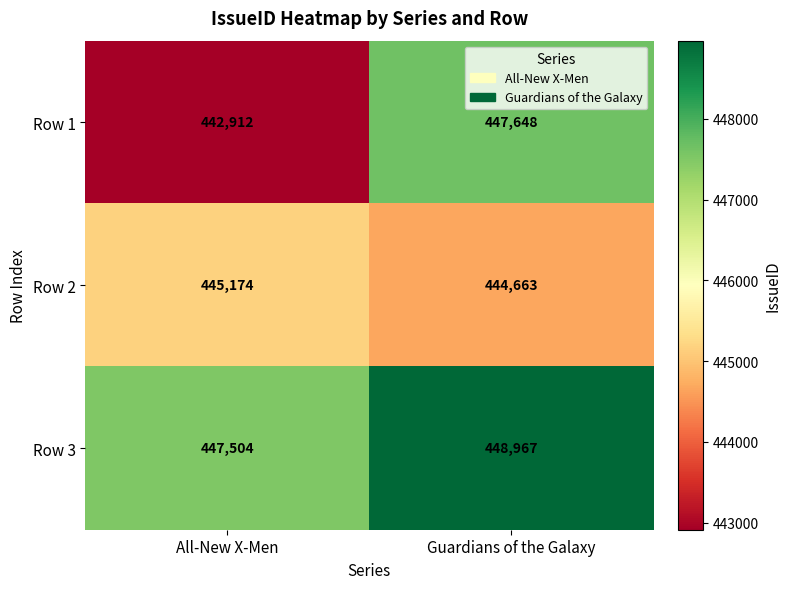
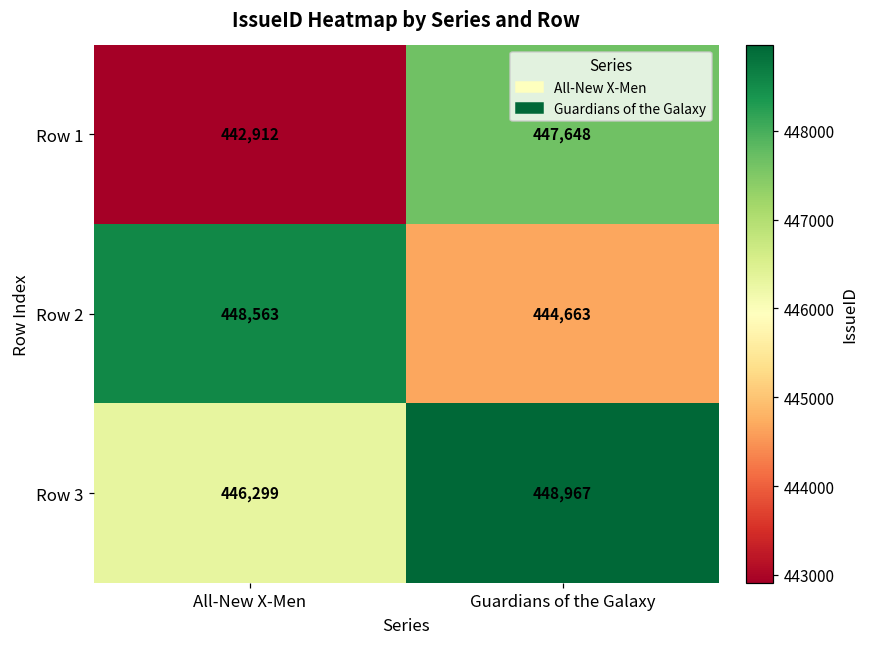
Row 2, All-New X-Men: 445,174 -> 448,563
Row 3, All-New X-Men: 447,504 -> 446,299
